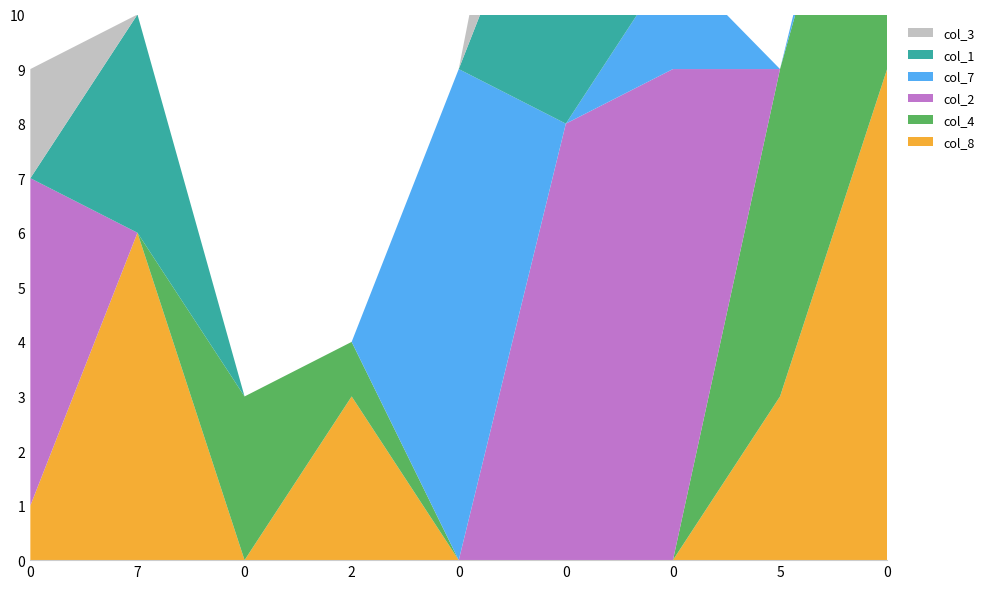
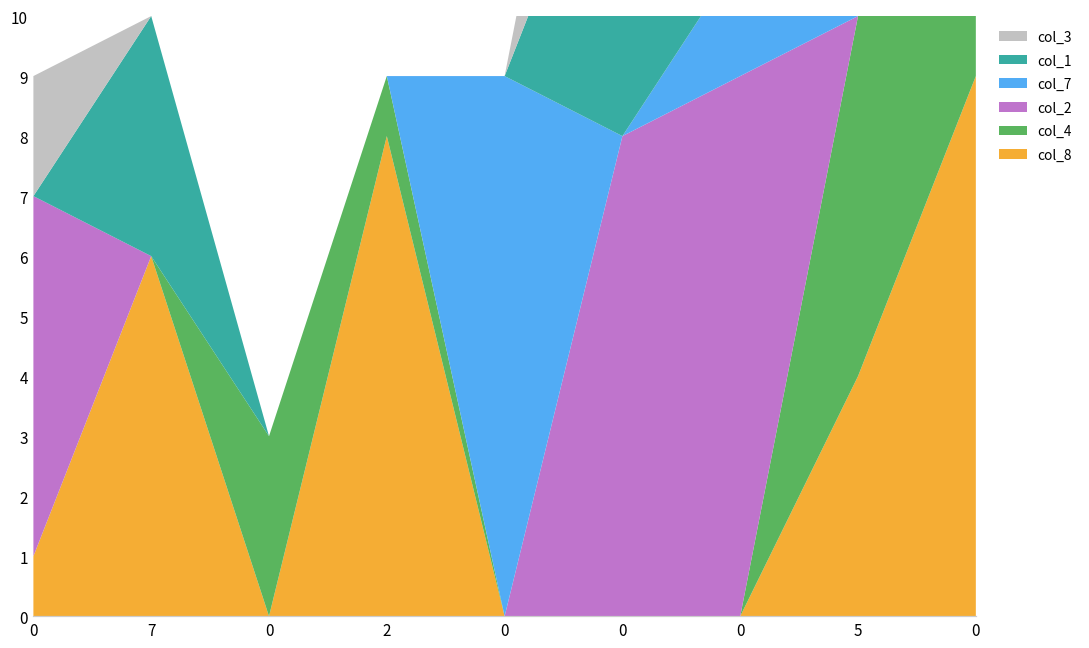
col_8, 2: 3 -> 8
col_8, 5: 3 -> 4
